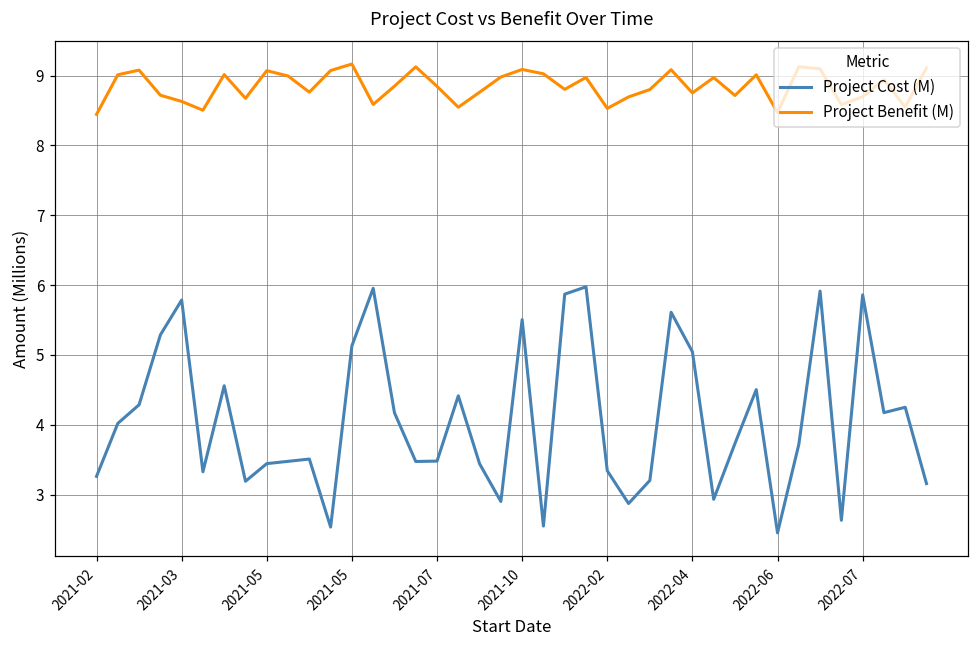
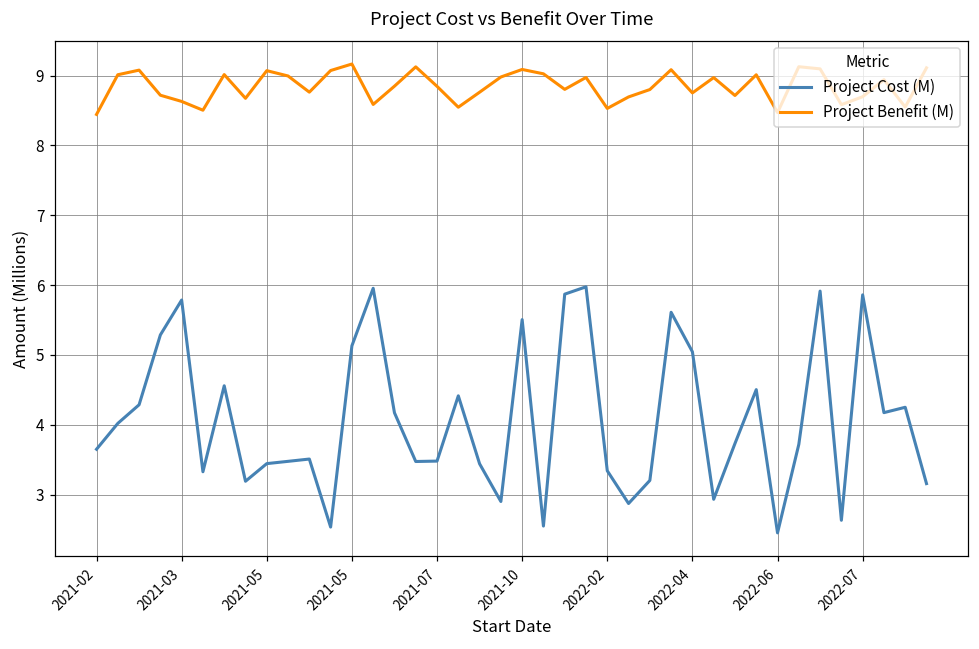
Project Cost (M), 2021-02: 3.3 -> 3.6
